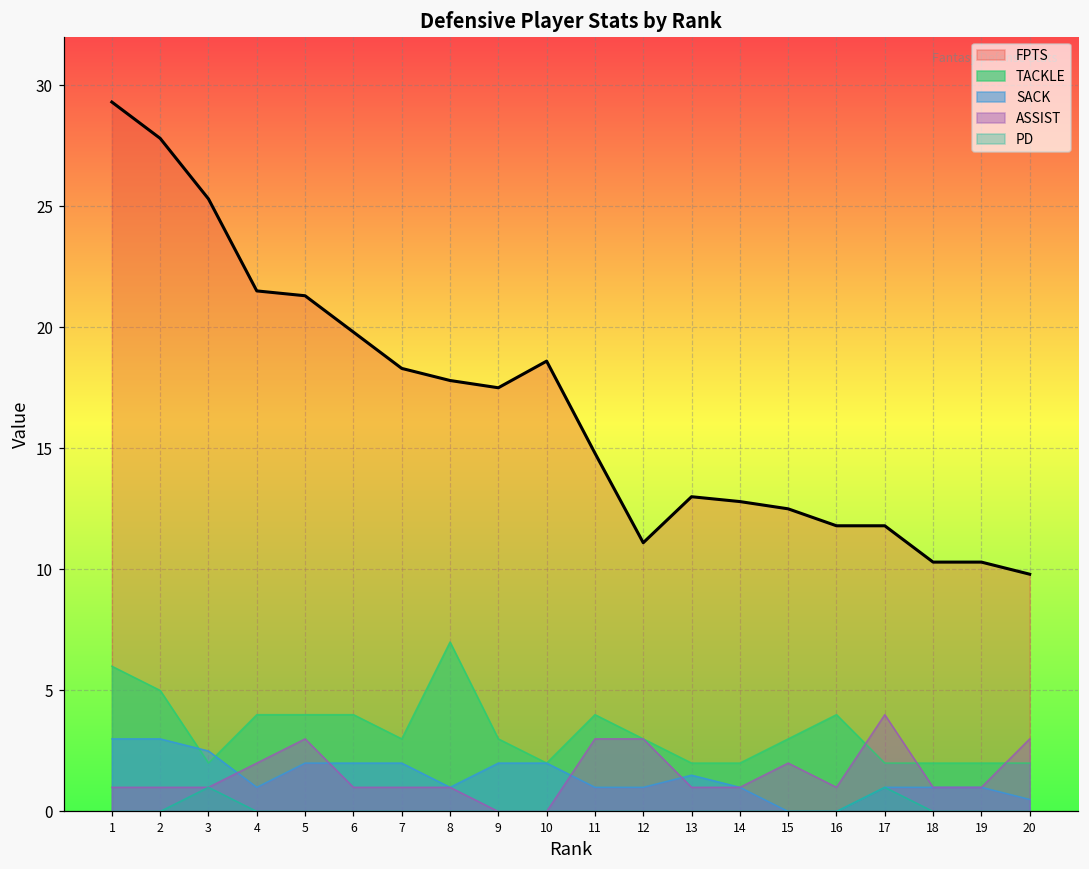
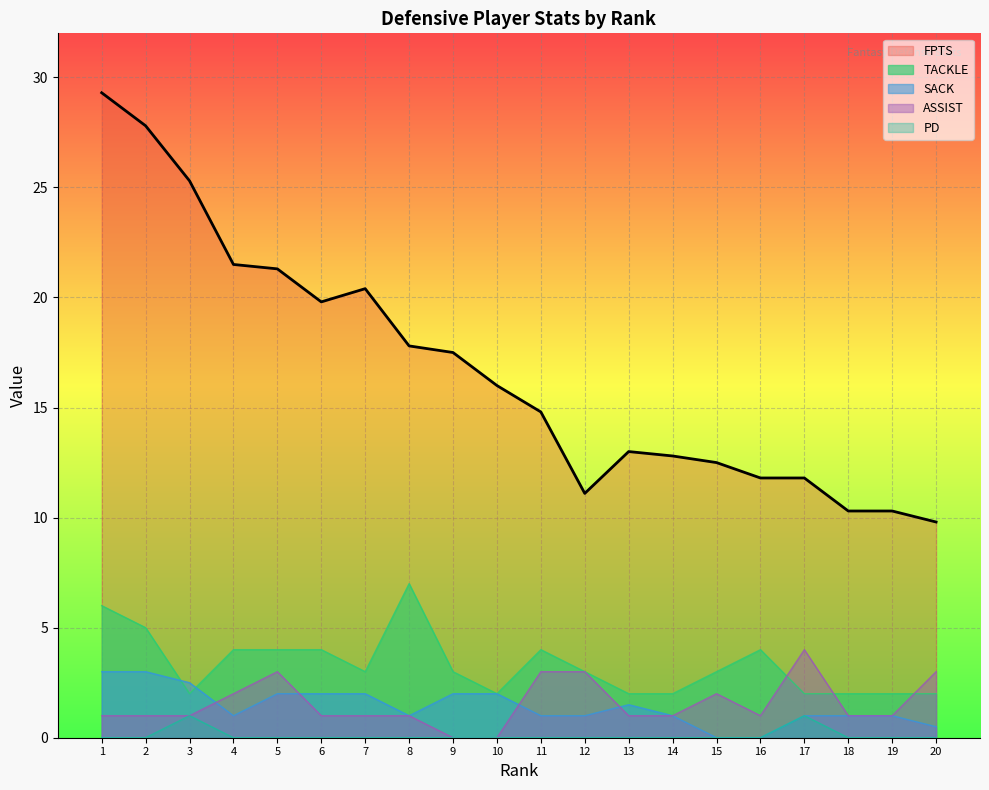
FPTS, 7: 18.3 -> 20.4
FPTS, 10: 18.6 -> 16.0
